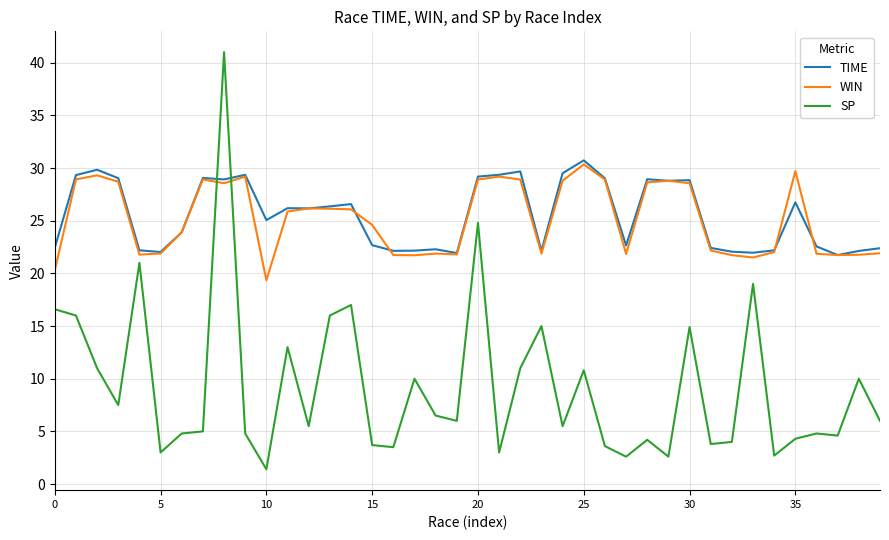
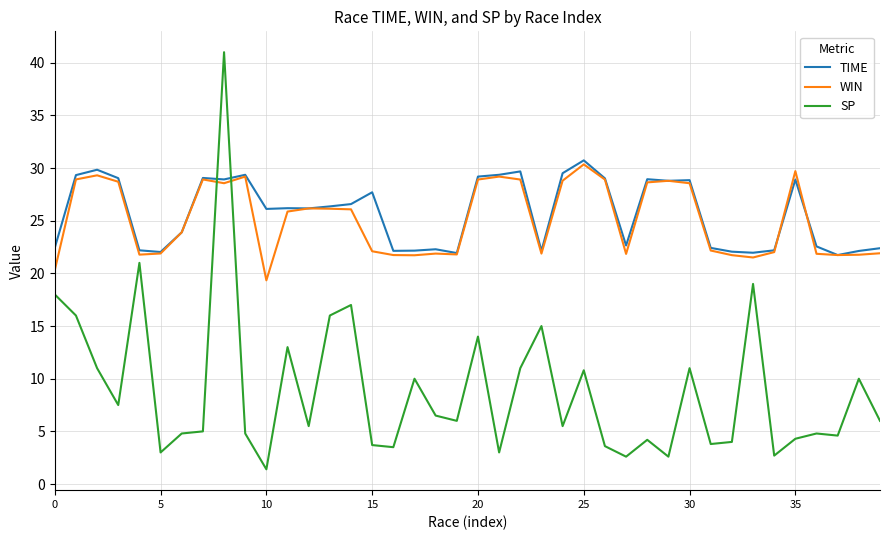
SP, 0: 16.6 -> 18.0
TIME, 10: 25.1 -> 26.1
TIME, 15: 22.7 -> 27.7
WIN, 15: 24.6 -> 22.1
SP, 20: 24.8 -> 14.0
SP, 30: 14.9 -> 11.0
TIME, 35: 26.7 -> 28.9
